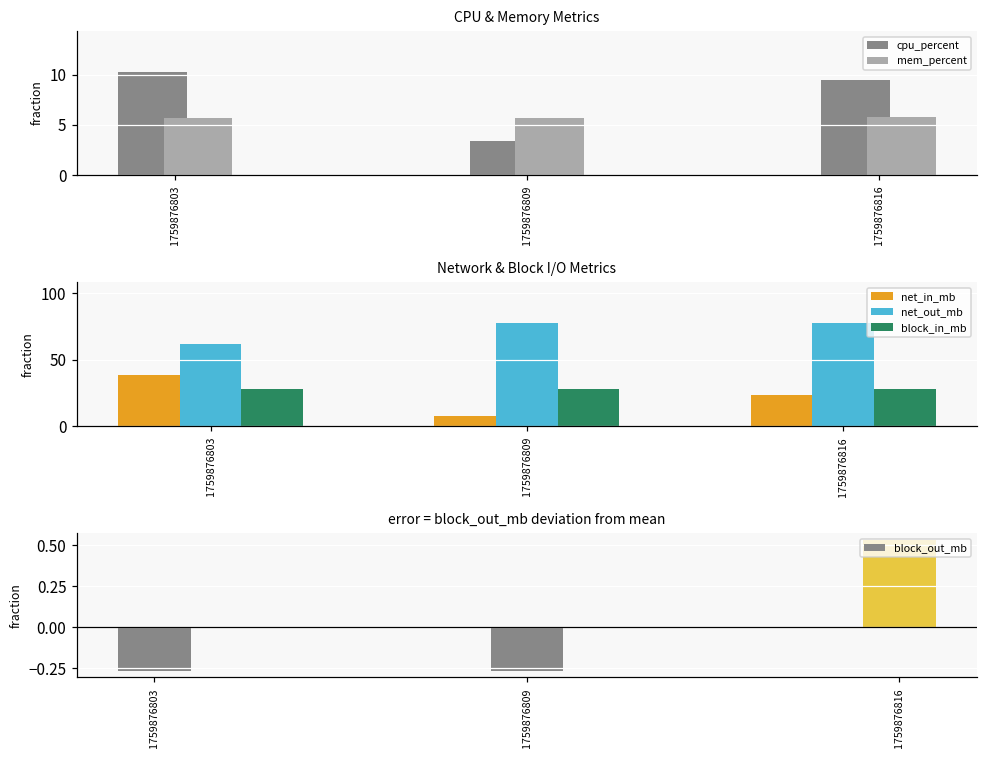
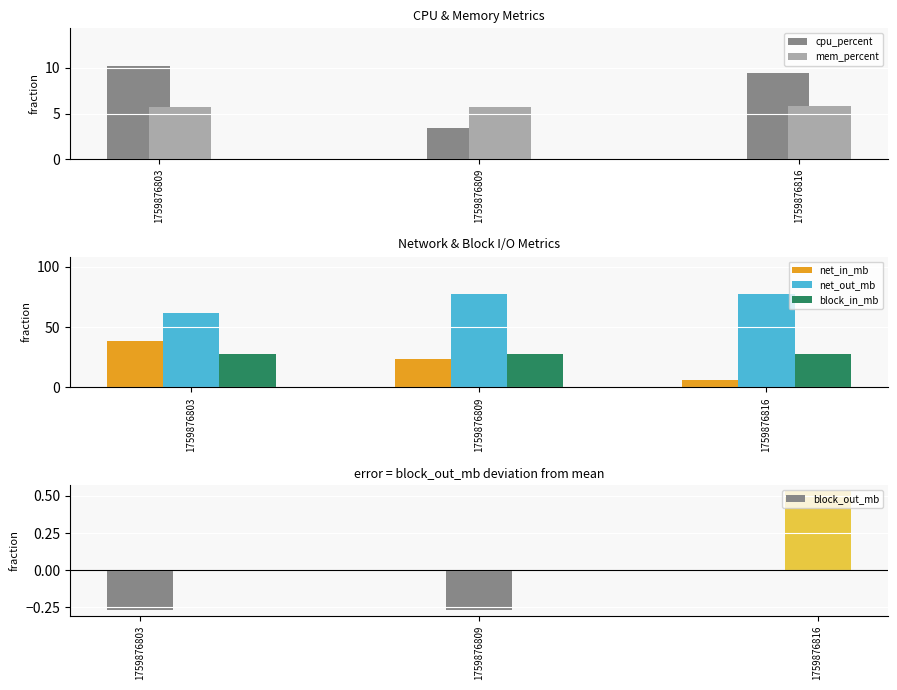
Network & Block I/O Metrics, net_in_mb, 1759876809: 8 -> 24
Network & Block I/O Metrics, net_in_mb, 1759876816: 24 -> 6
